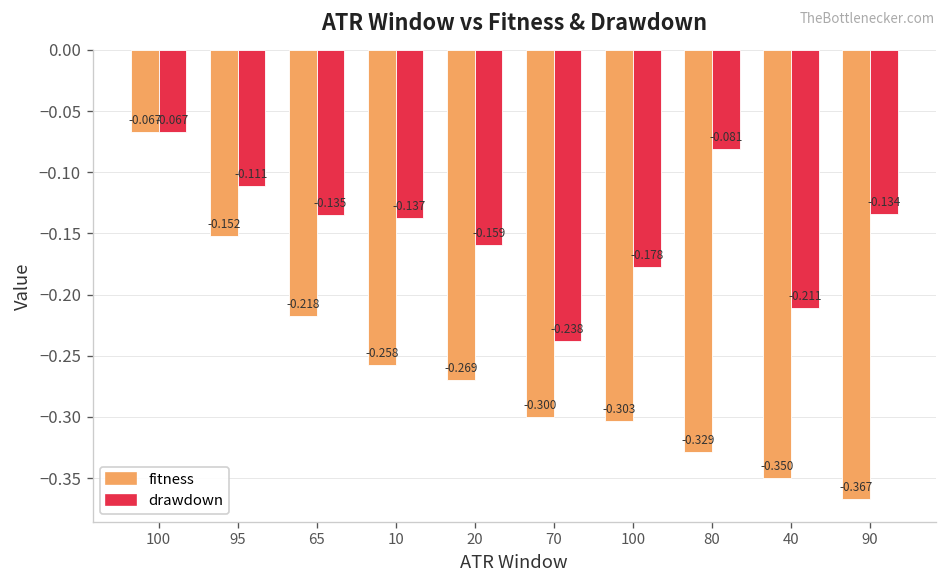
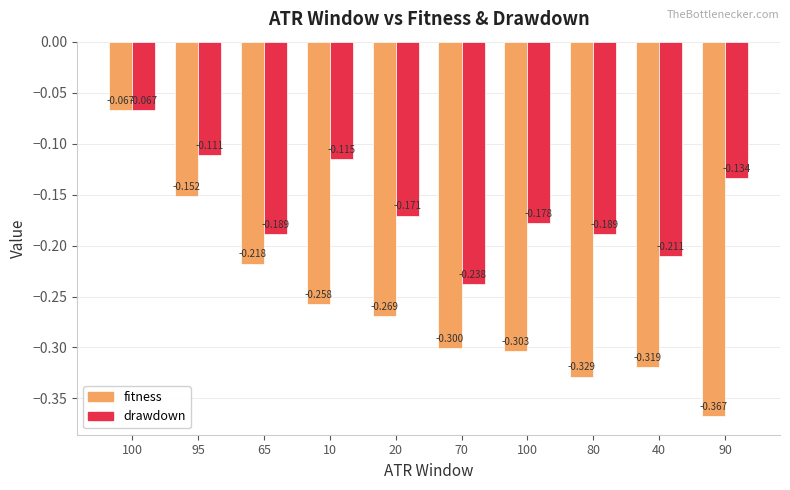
drawdown, 65: -0.135 -> -0.189
drawdown, 10: -0.137 -> -0.115
drawdown, 20: -0.159 -> -0.171
drawdown, 80: -0.081 -> -0.189
fitness, 40: -0.350 -> -0.319
